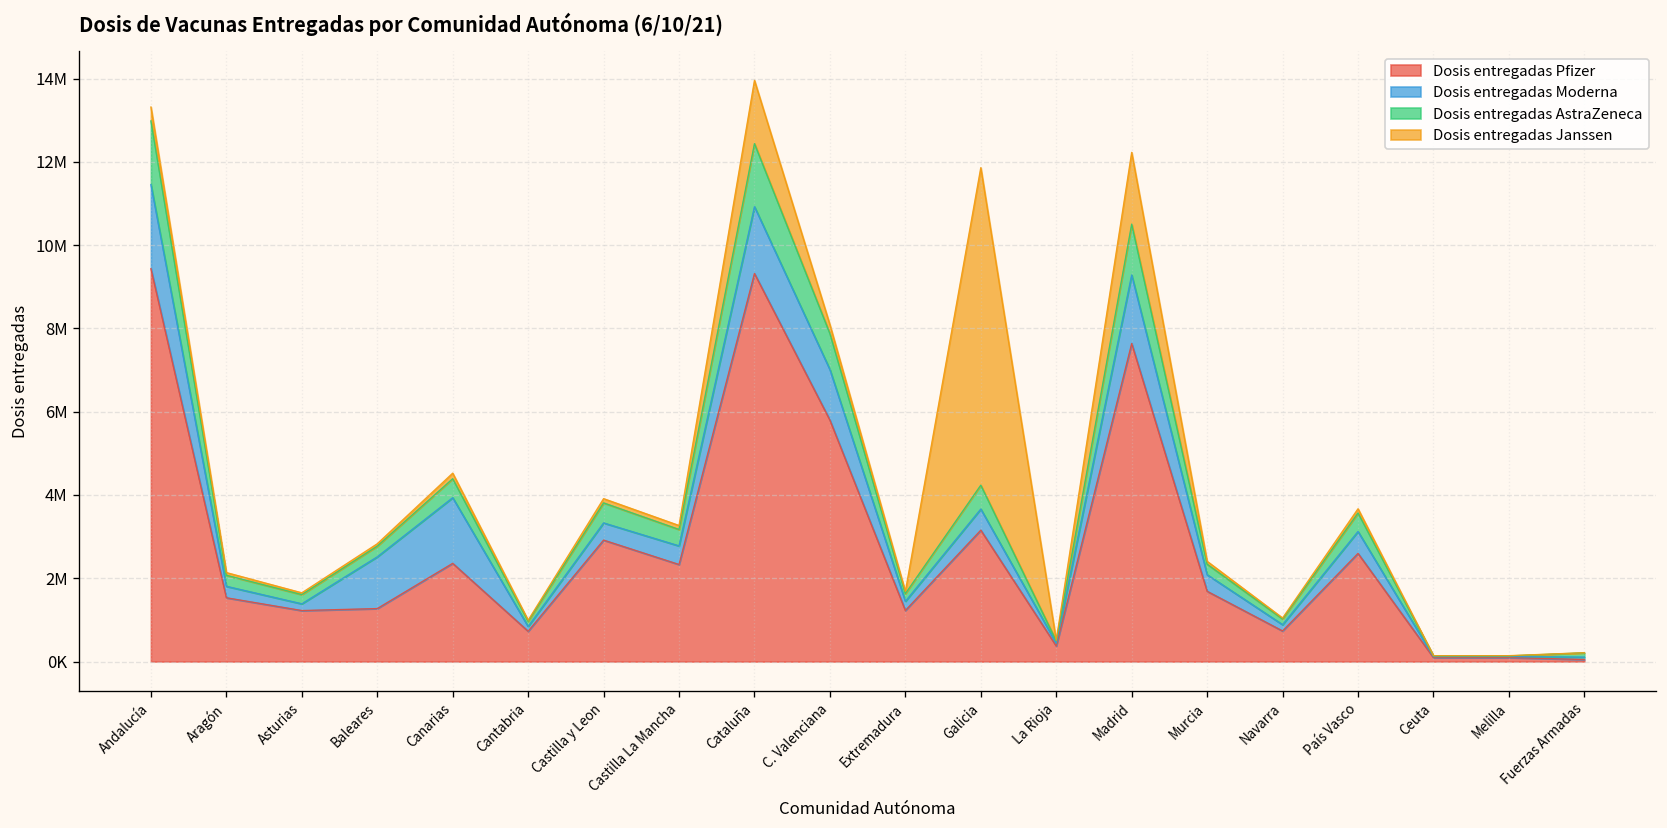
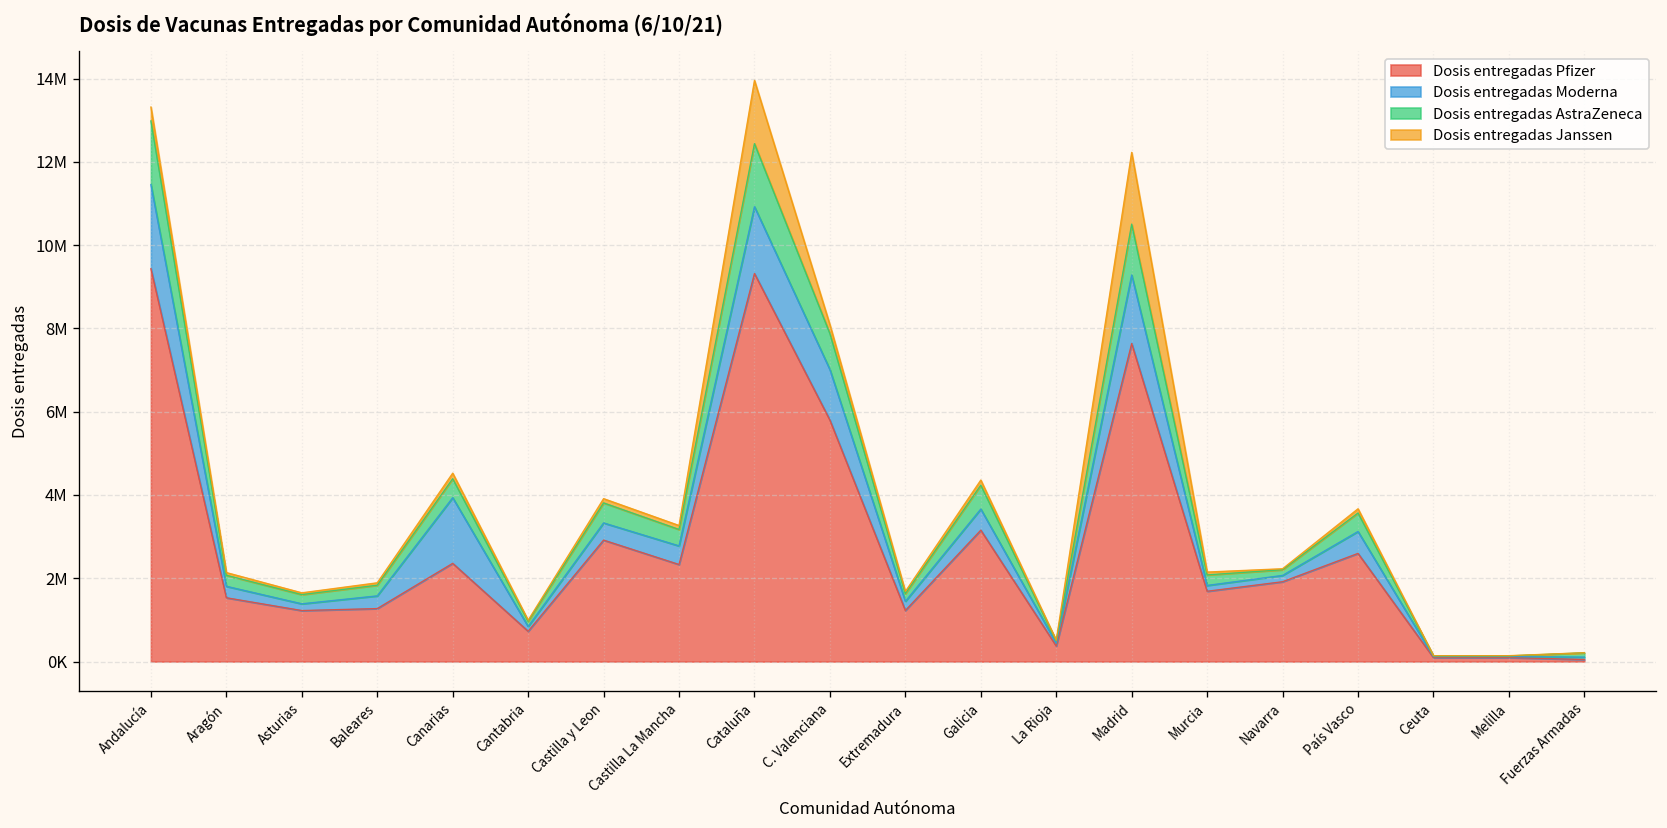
Dosis entregadas Moderna, Baleares: 1200000 -> 300000
Dosis entregadas Janssen, Galicia: 7600000 -> 100000
Dosis entregadas Moderna, Murcia: 400000 -> 100000
Dosis entregadas Pfizer, Navarra: 700000 -> 1900000
